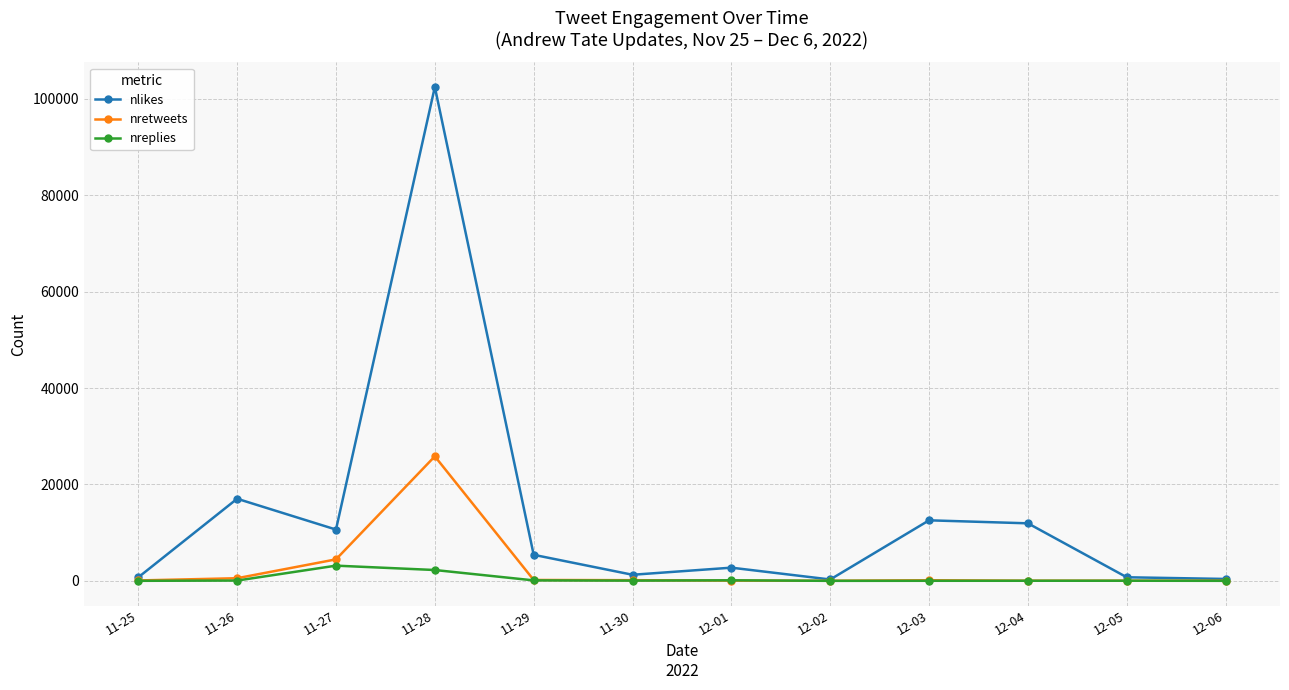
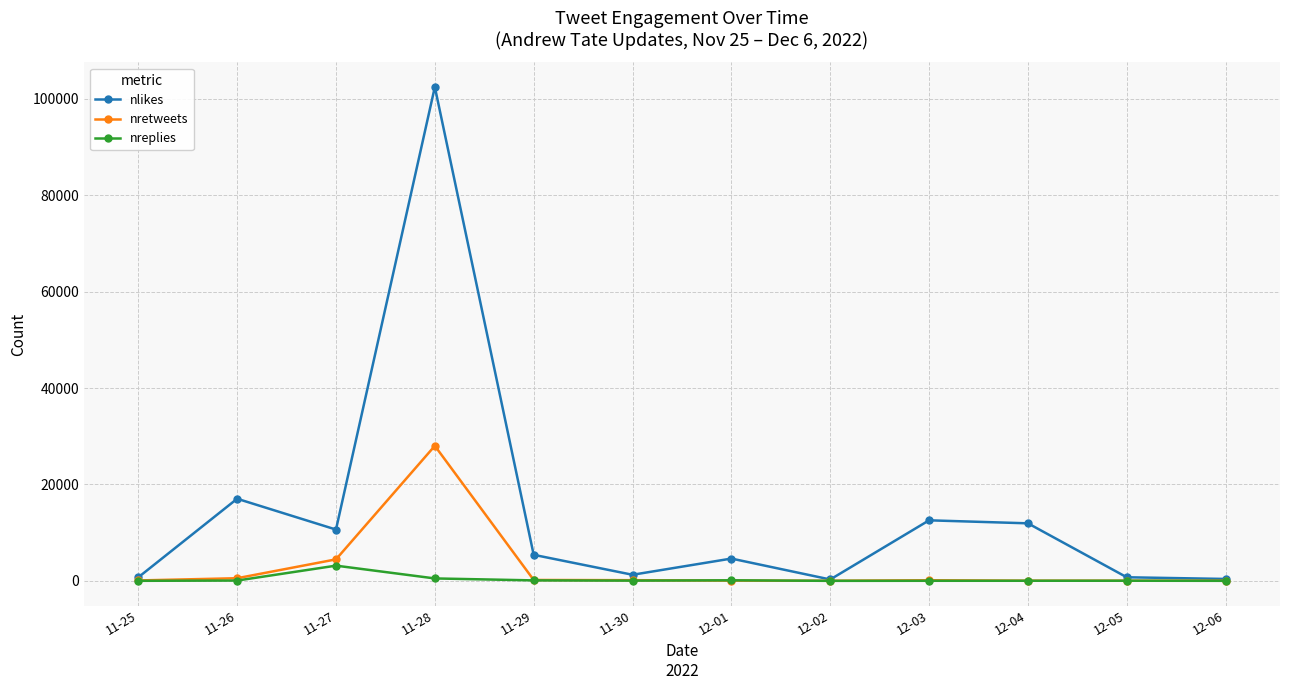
nretweets, 11-28: 26000 -> 28000
nreplies, 11-28: 2000 -> 1000
nlikes, 12-01: 3000 -> 5000
